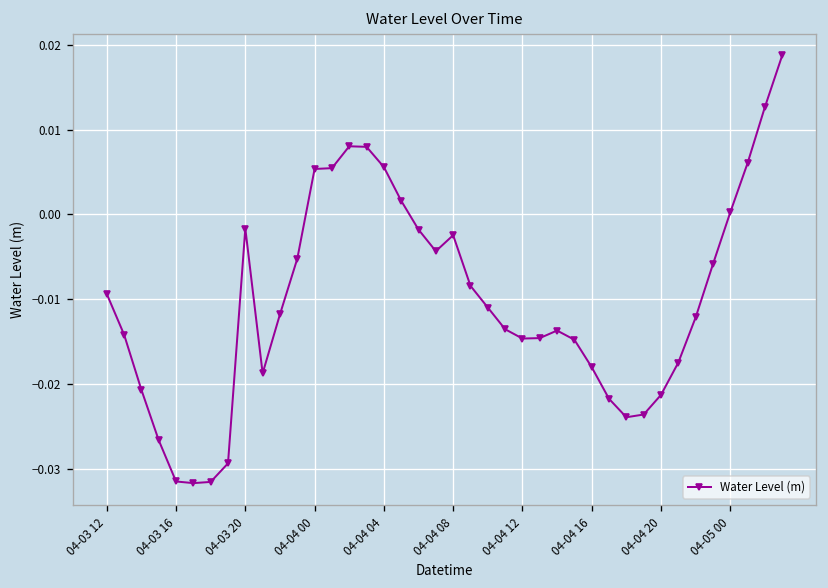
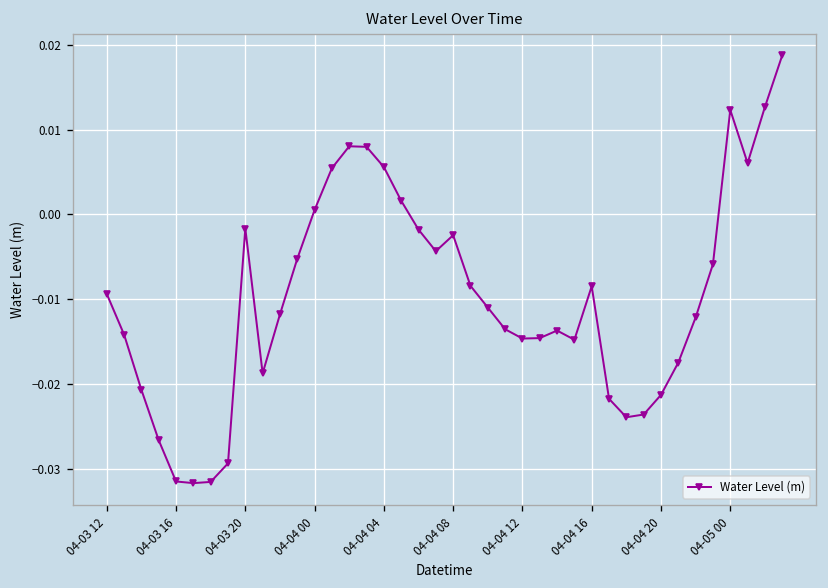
04-04 00: 0.005 -> 0.001
04-04 16: -0.018 -> -0.008
04-05 00: 0.000 -> 0.012
